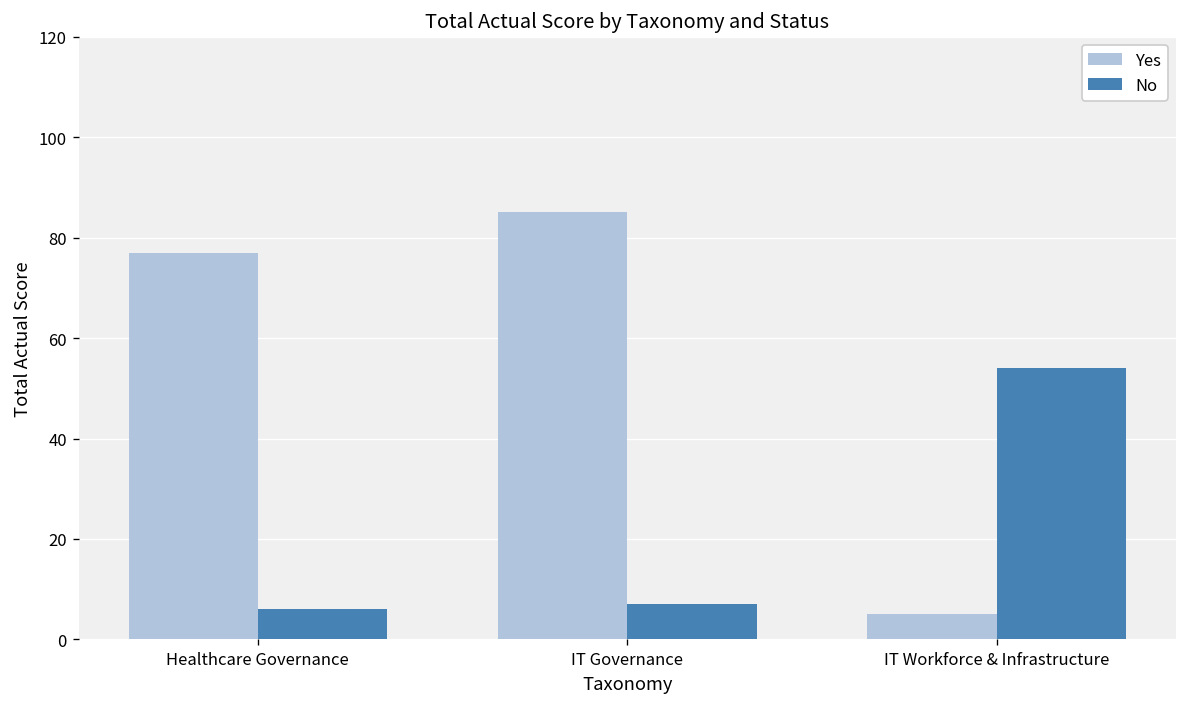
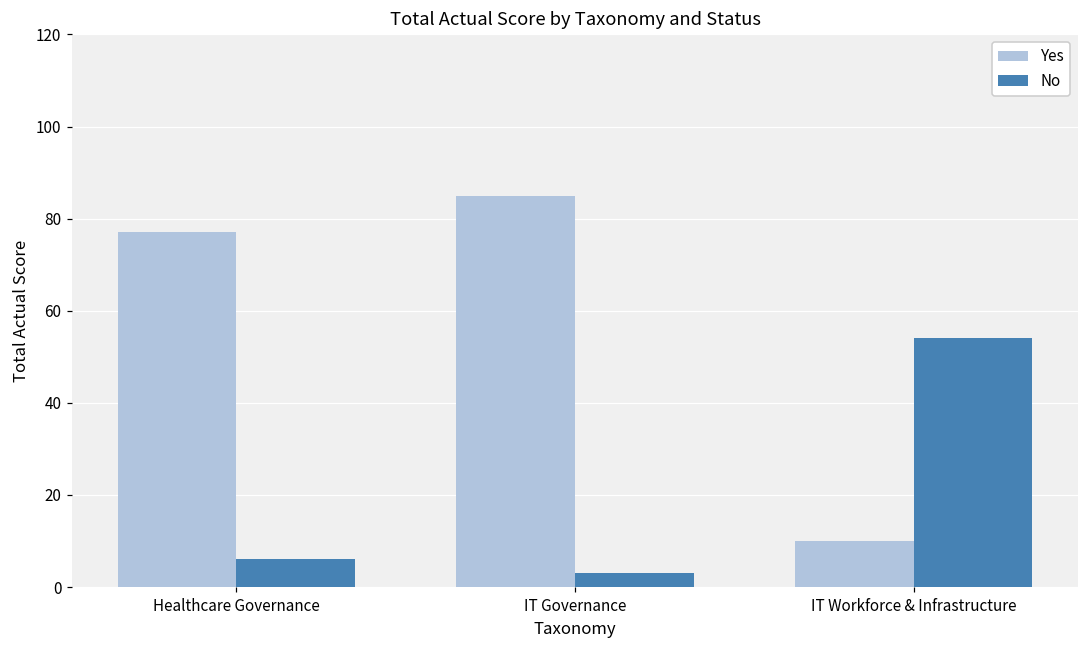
No, IT Governance: 7 -> 3
Yes, IT Workforce & Infrastructure: 5 -> 10
